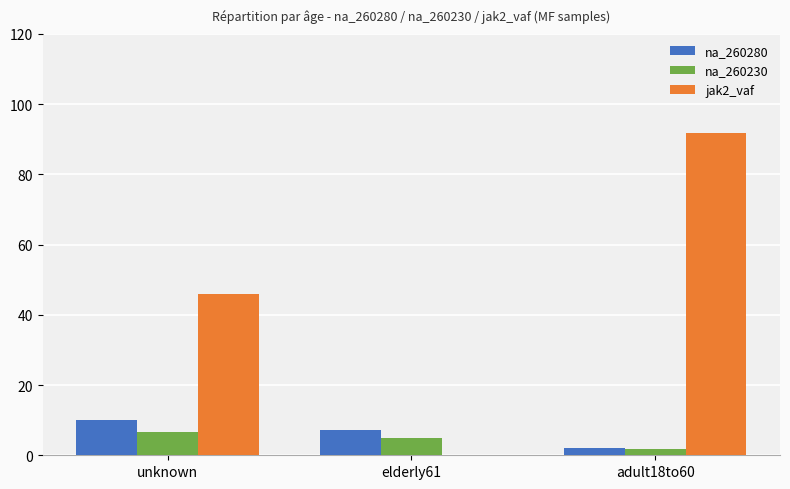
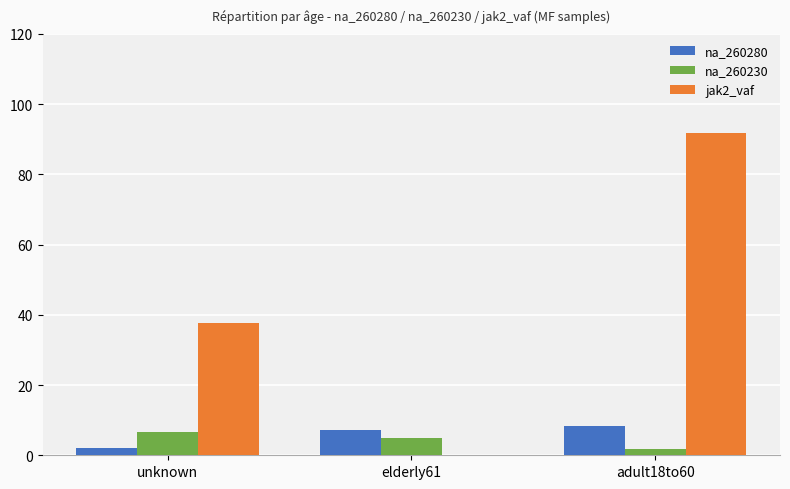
na_260280, unknown: 10 -> 2
jak2_vaf, unknown: 46 -> 38
na_260280, adult18to60: 2 -> 8
